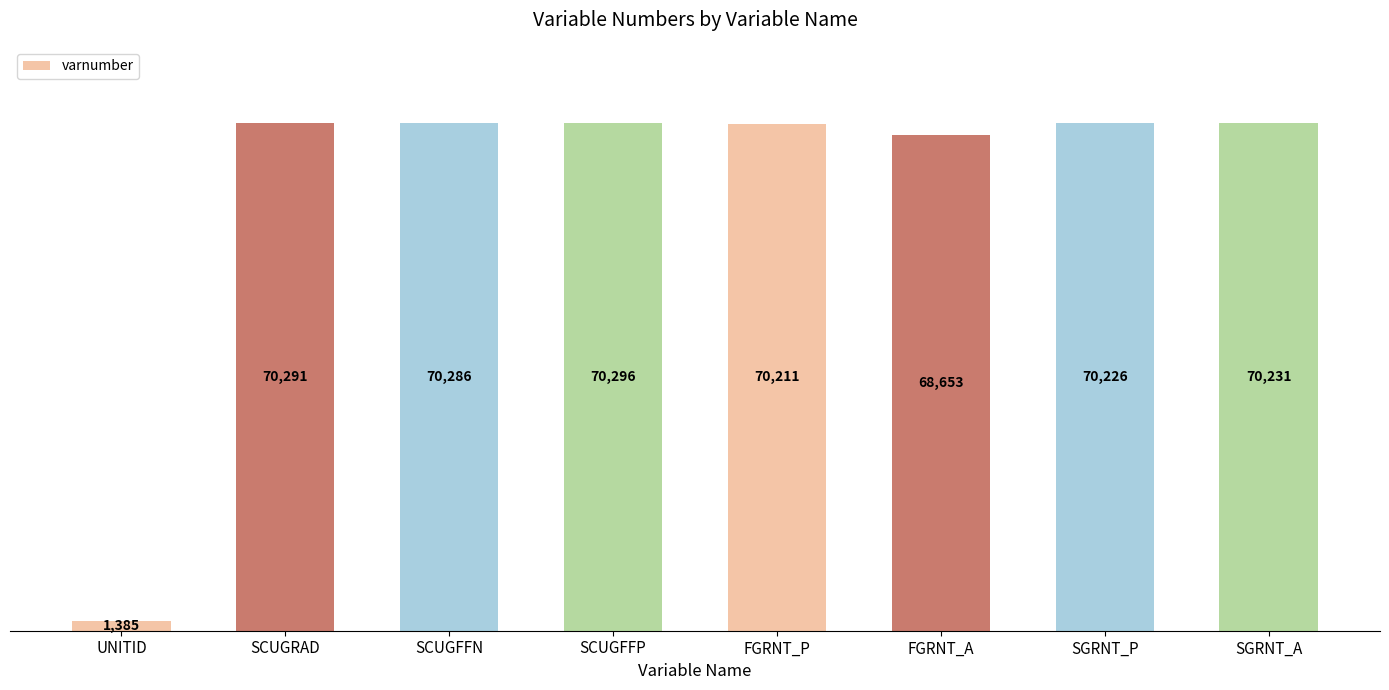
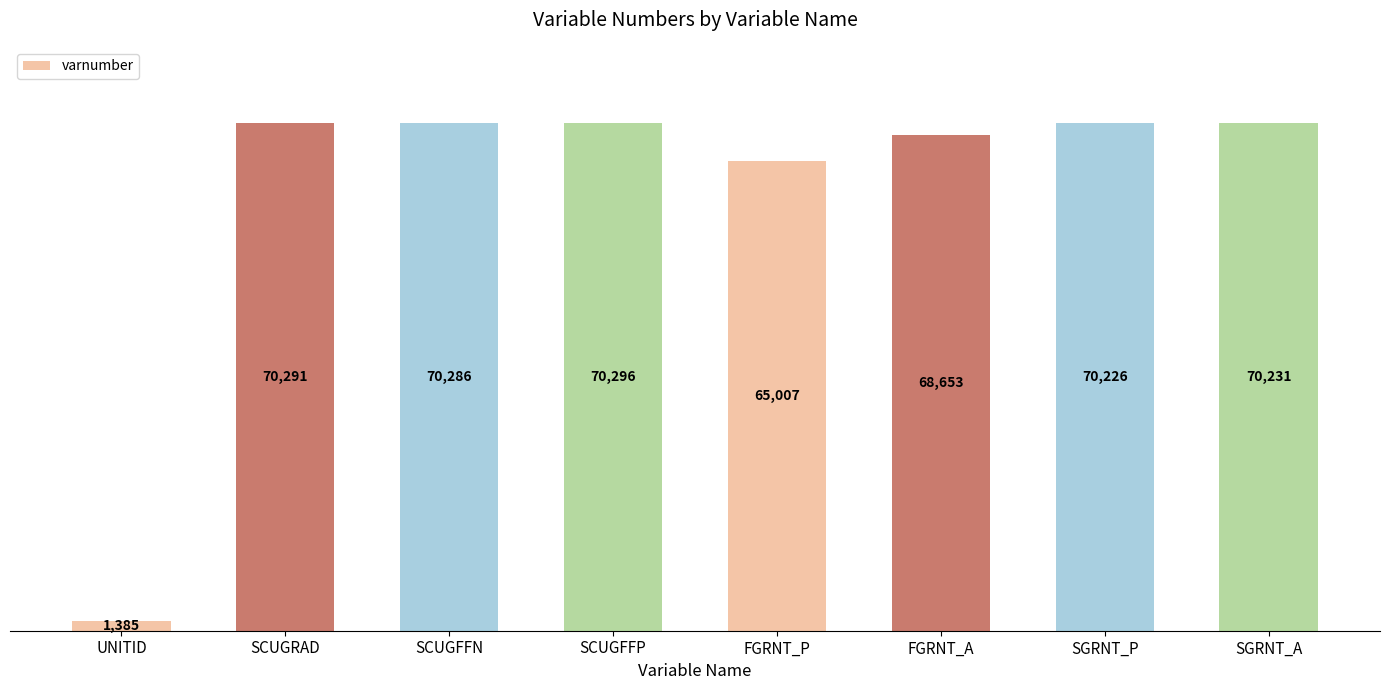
FGRNT_P: 70,211 -> 65,007
